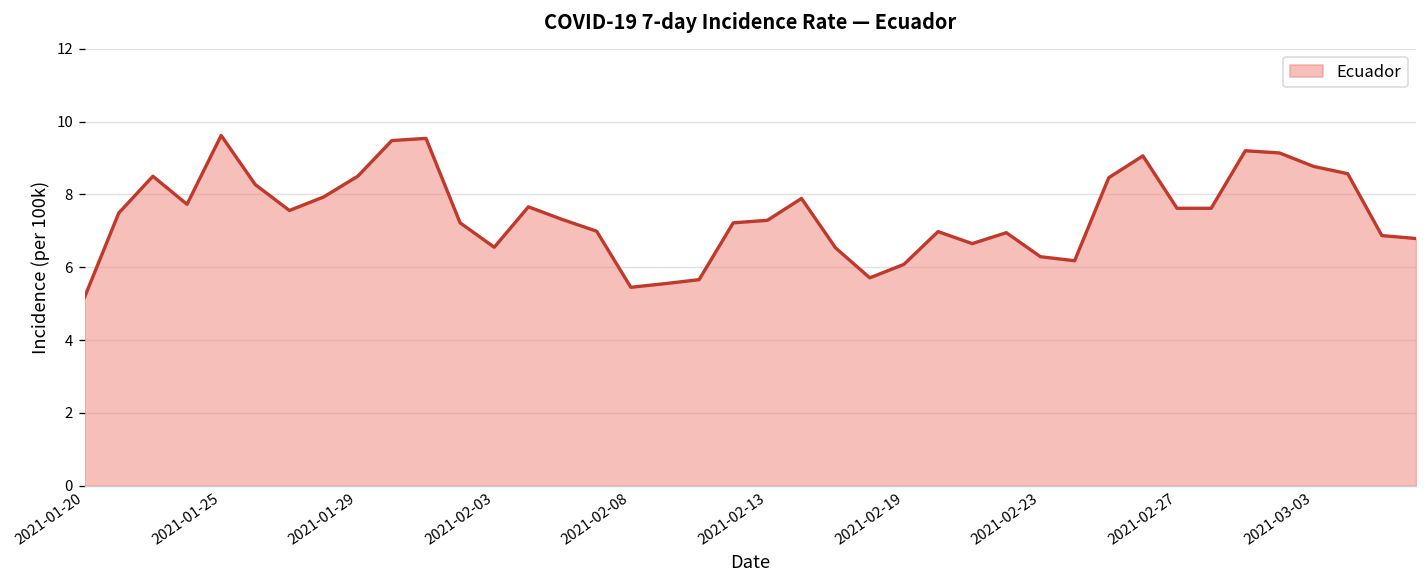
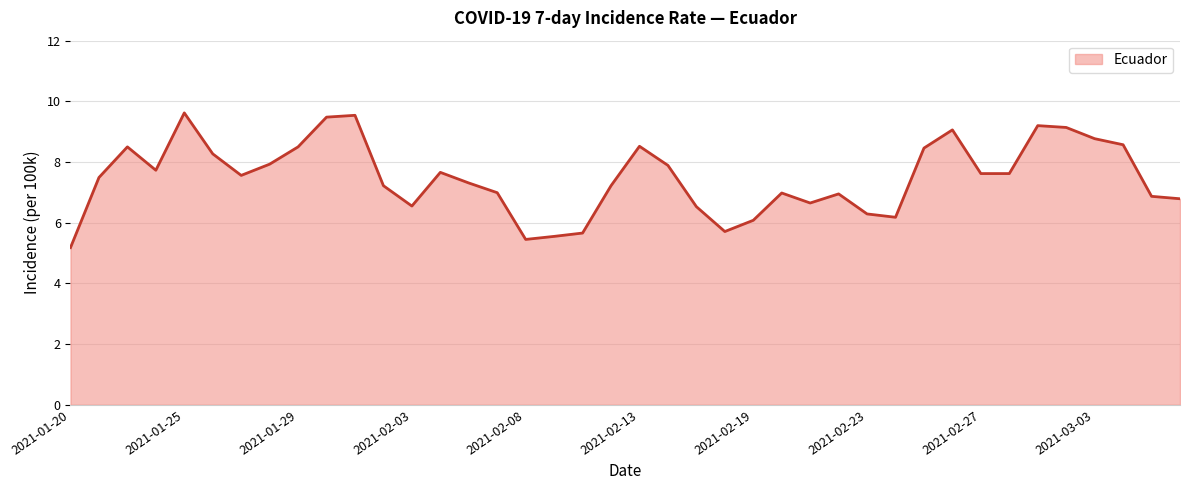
2021-02-13: 7.3 -> 8.5
